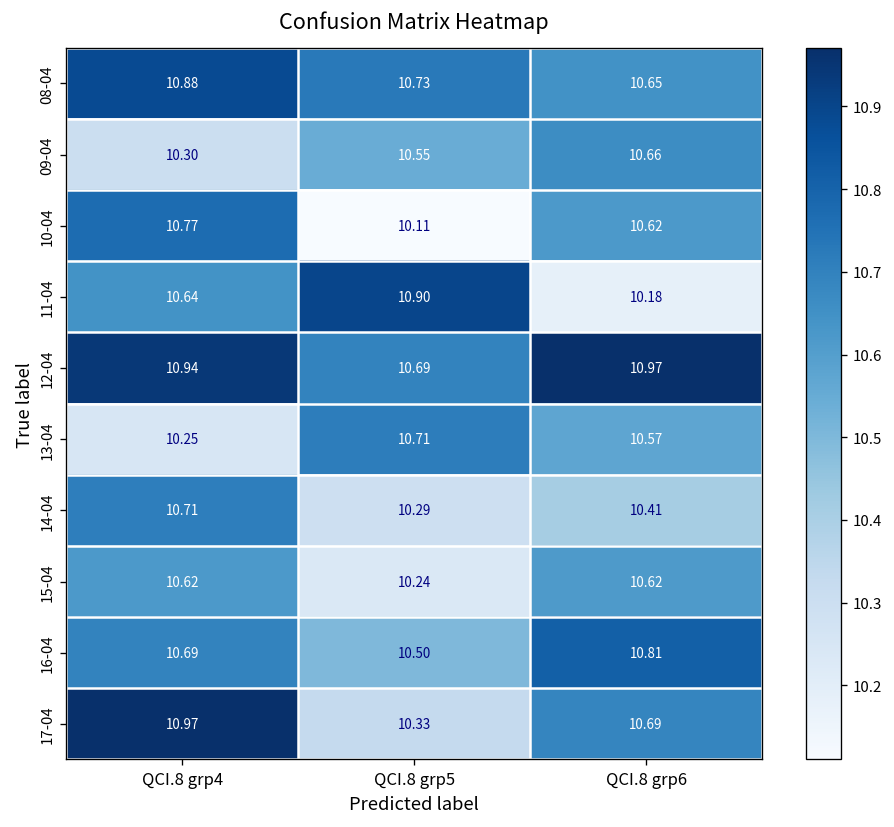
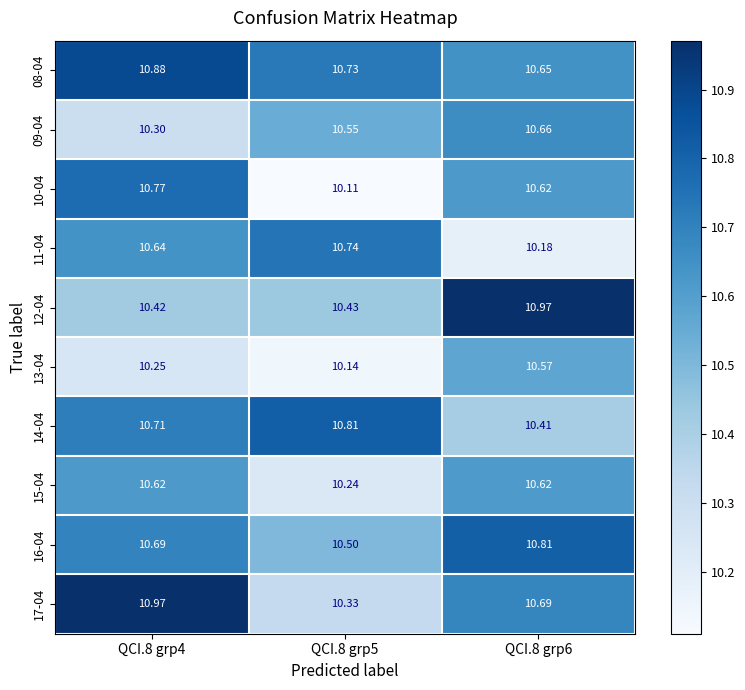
11-04, QCI.8 grp5: 10.90 -> 10.74
12-04, QCI.8 grp4: 10.94 -> 10.42
12-04, QCI.8 grp5: 10.69 -> 10.43
13-04, QCI.8 grp5: 10.71 -> 10.14
14-04, QCI.8 grp5: 10.29 -> 10.81
